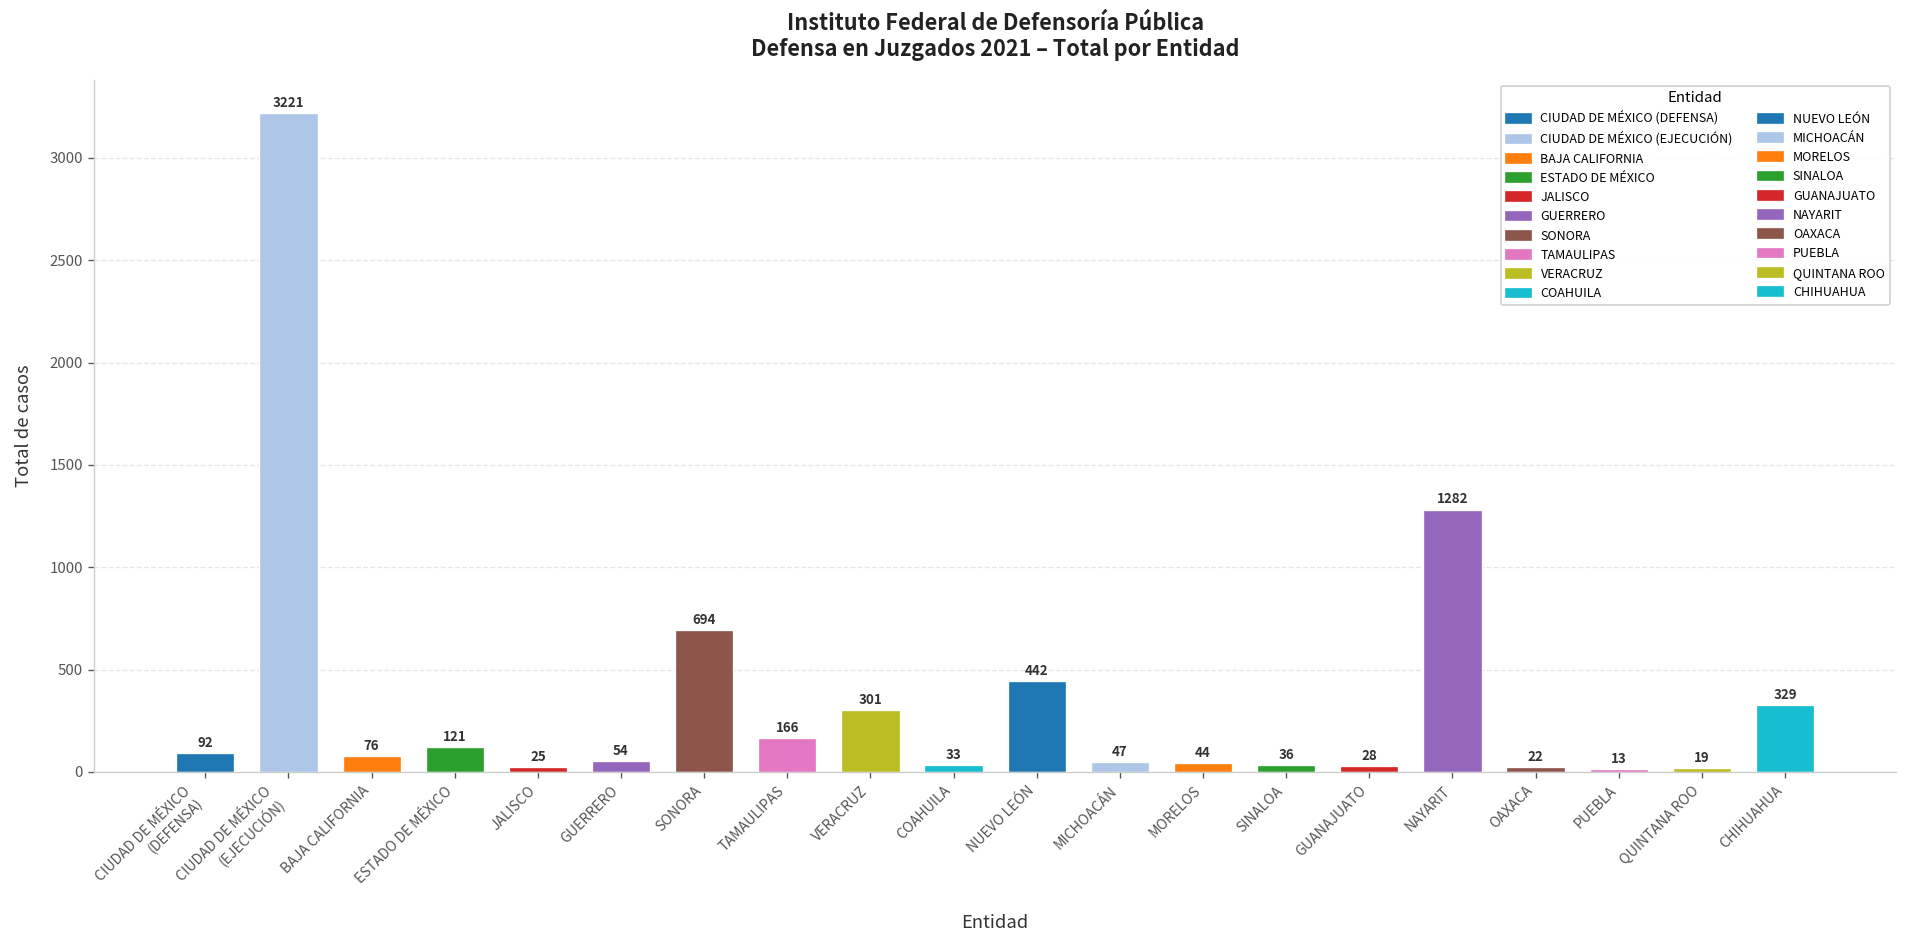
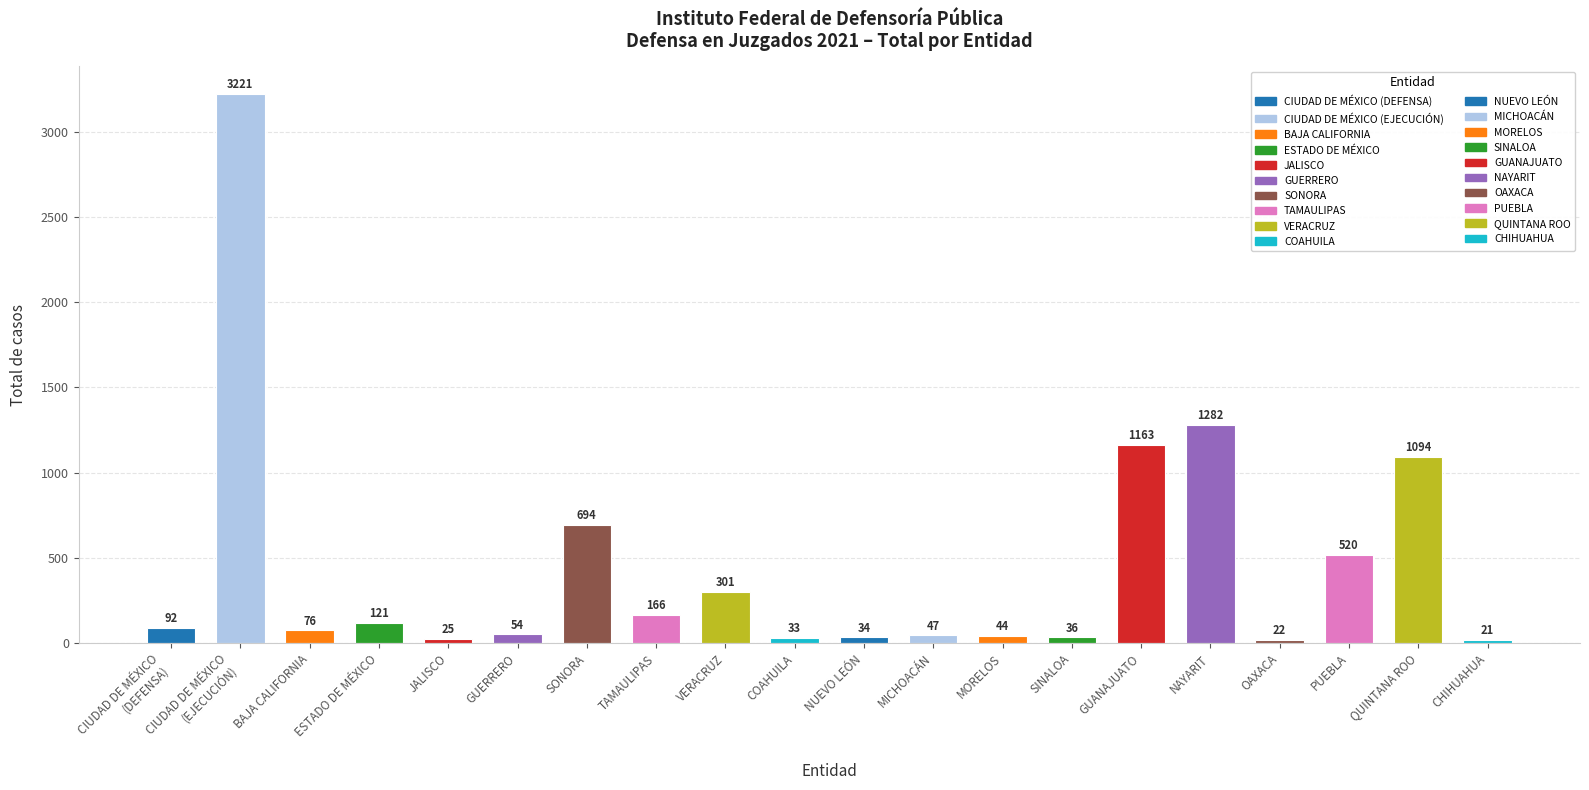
NUEVO LEÓN: 442 -> 34
GUANAJUATO: 28 -> 1163
PUEBLA: 13 -> 520
QUINTANA ROO: 19 -> 1094
CHIHUAHUA: 329 -> 21
